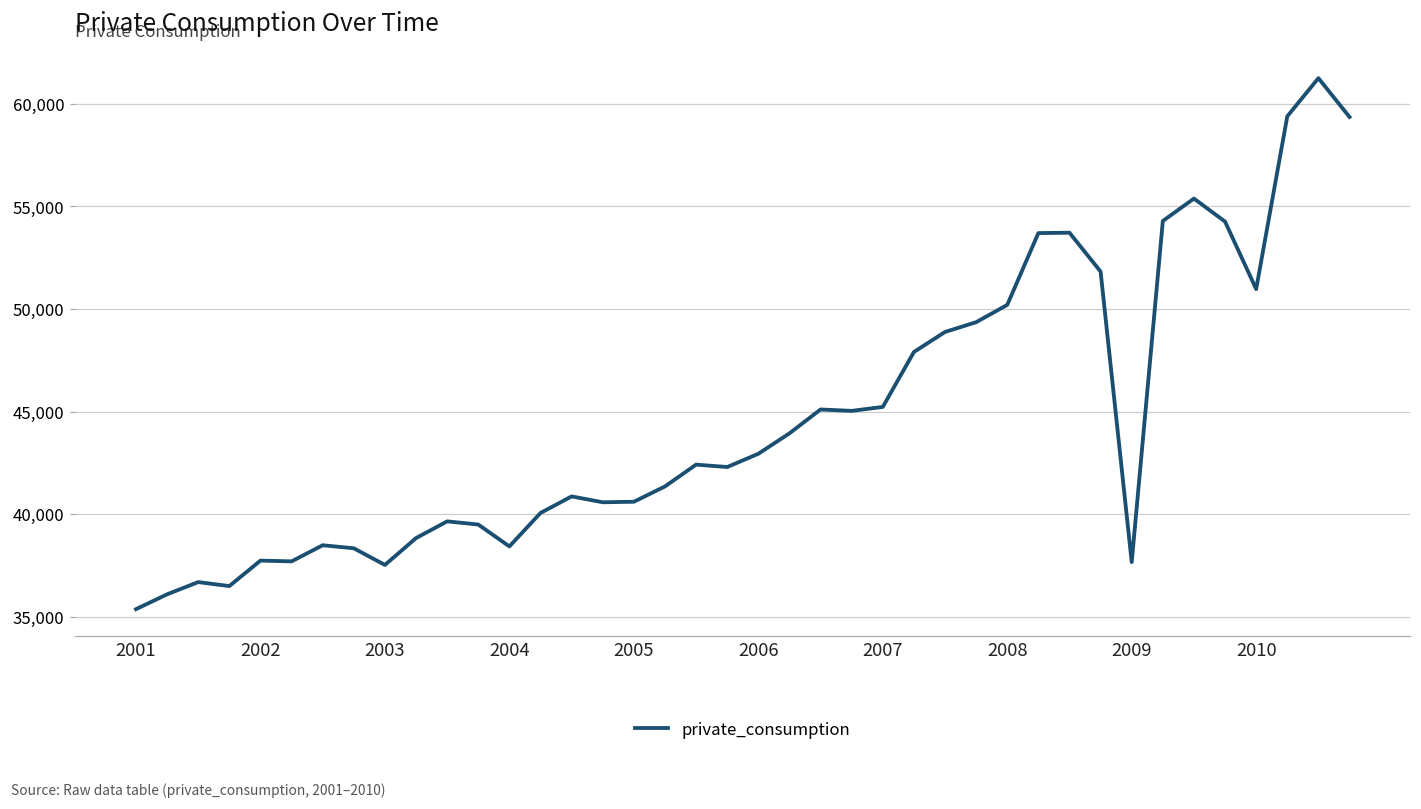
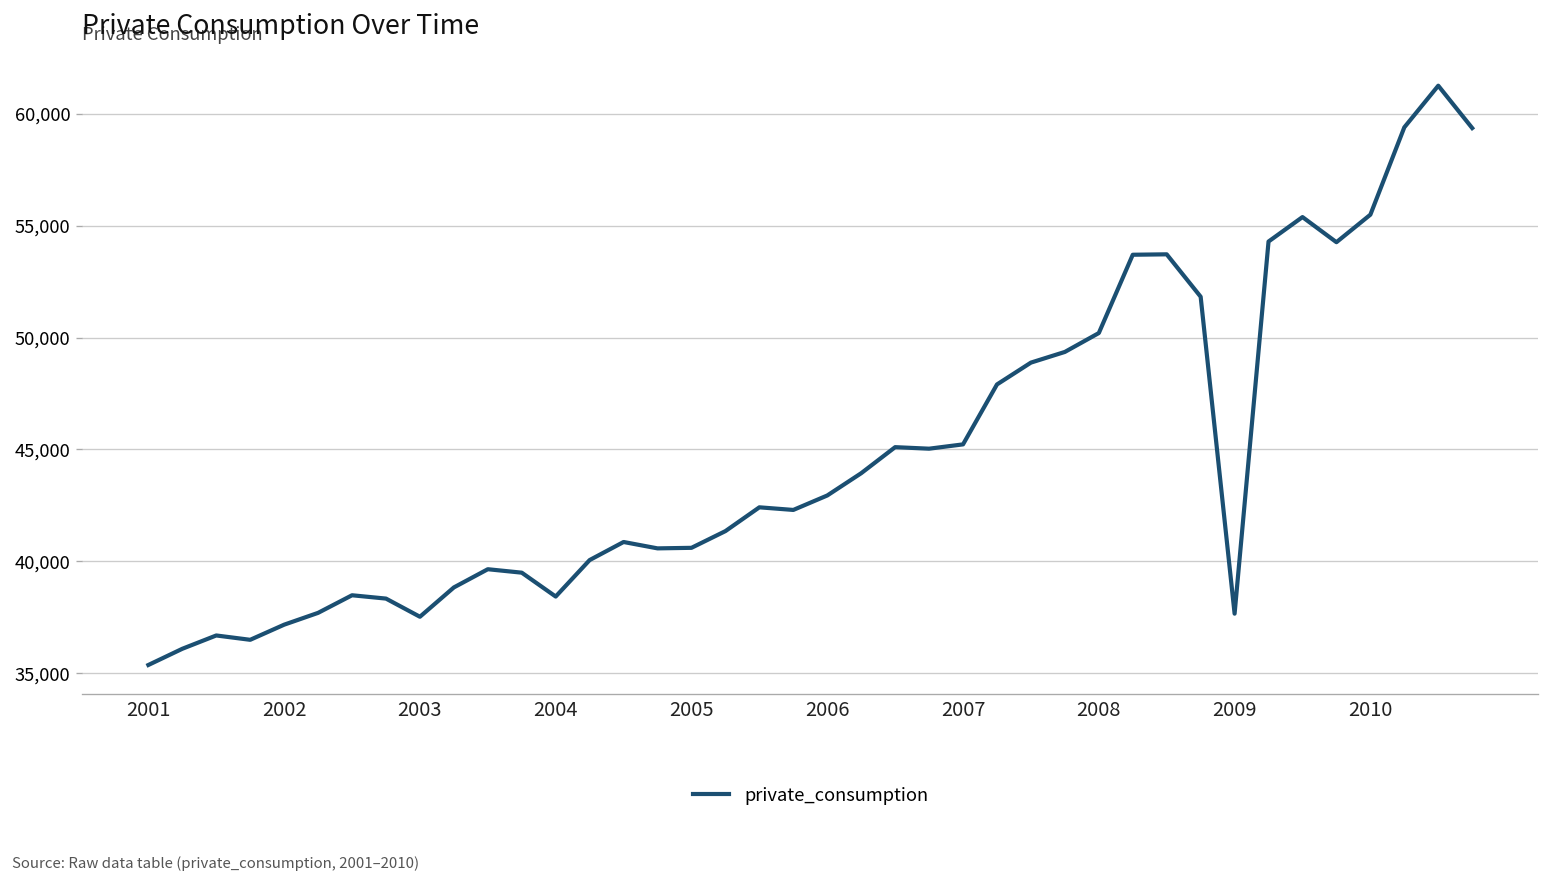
2002: 37,700 -> 37,200
2010: 51,000 -> 55,500
